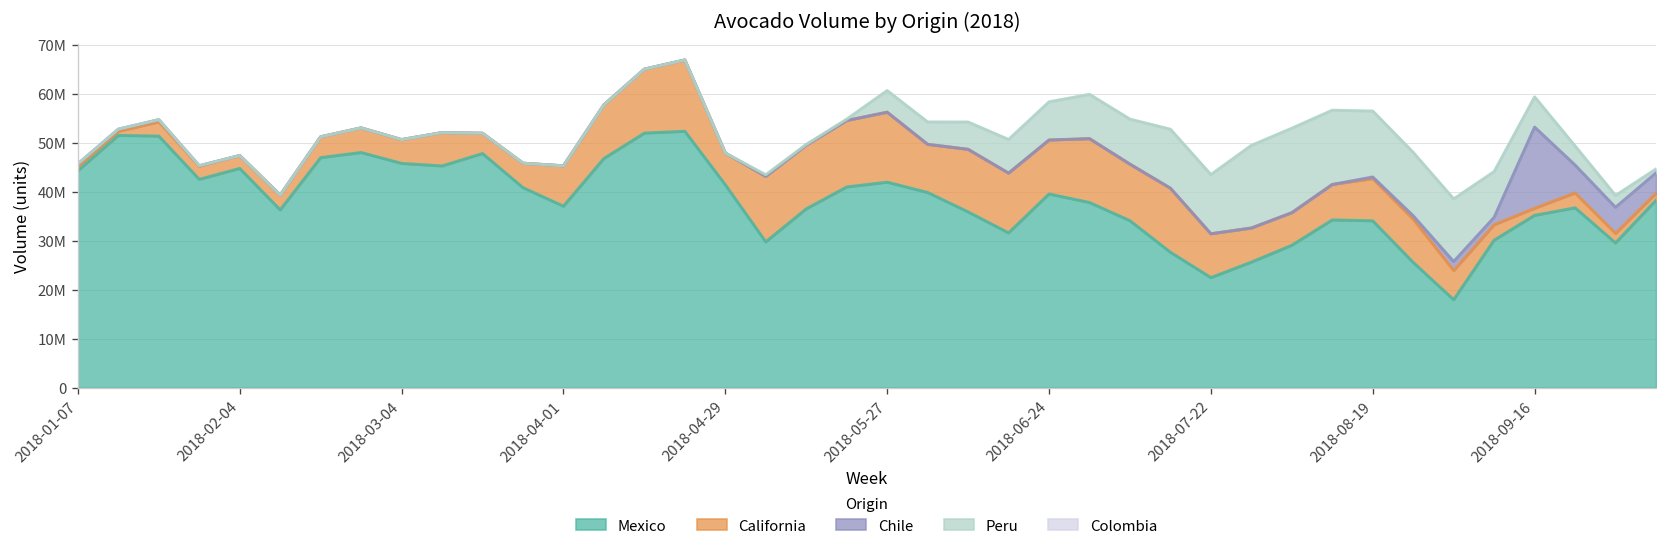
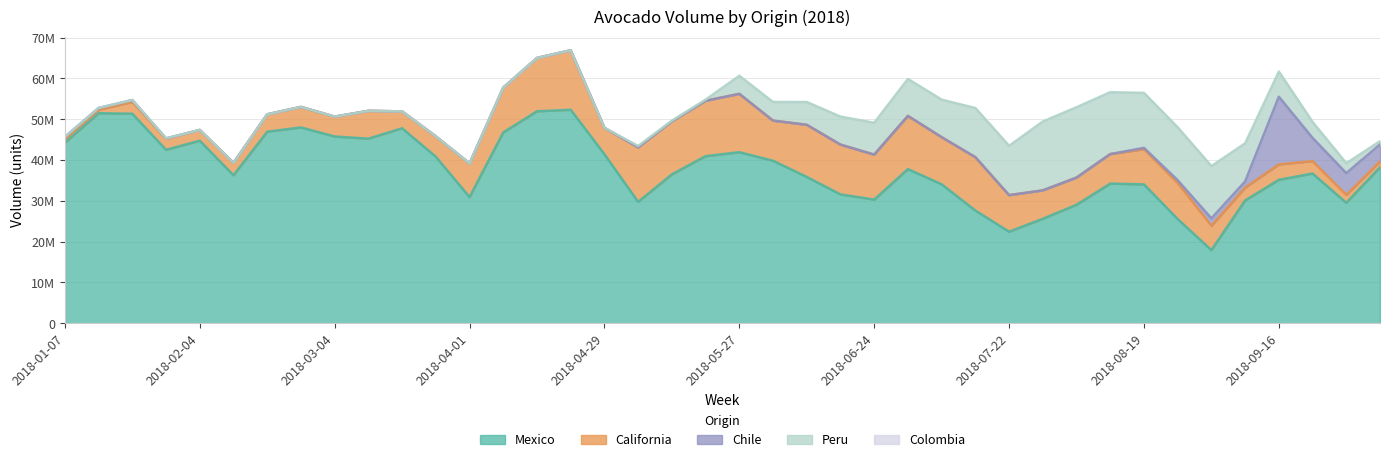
Mexico, 2018-04-01: 37000000 -> 31000000
Mexico, 2018-06-24: 40000000 -> 30000000
California, 2018-09-16: 1000000 -> 4000000
